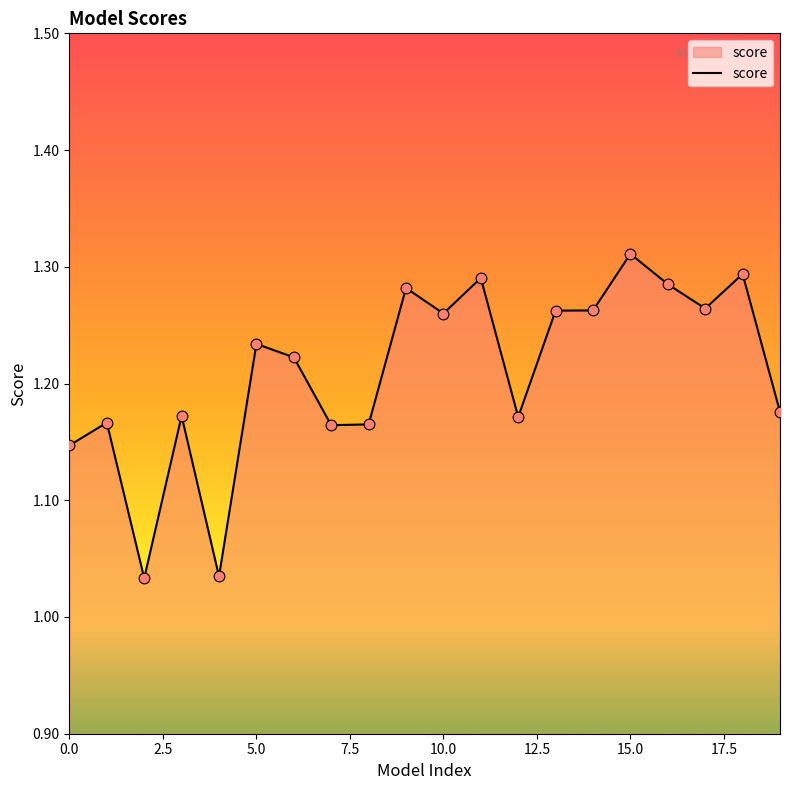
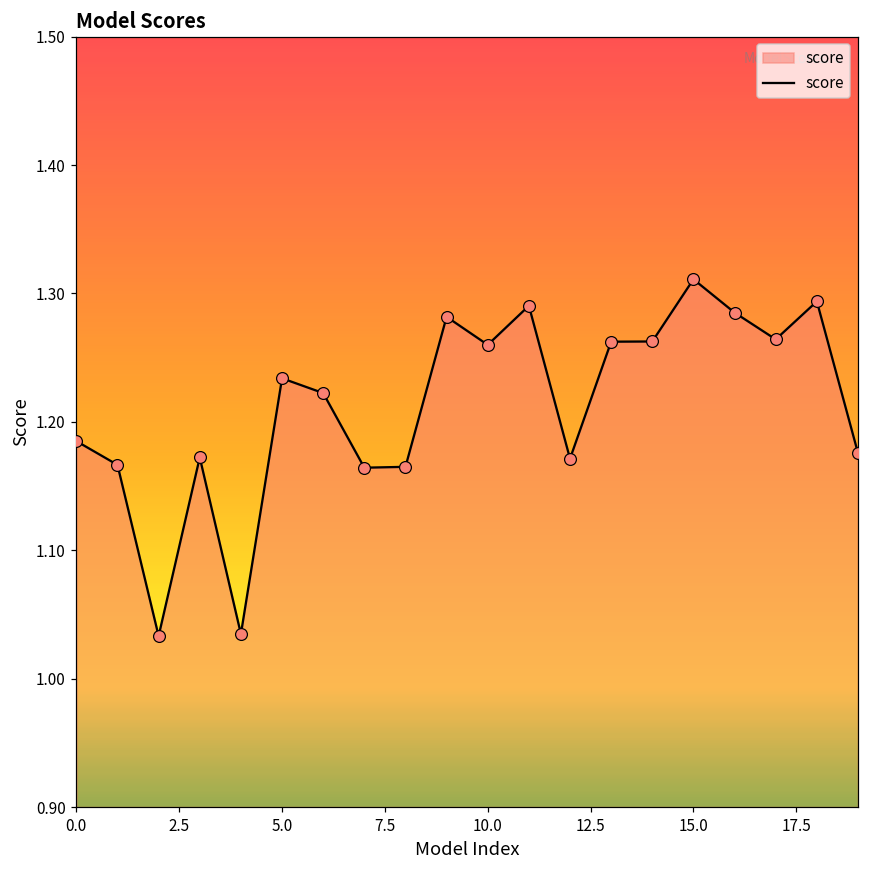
0.0: 1.147 -> 1.185
